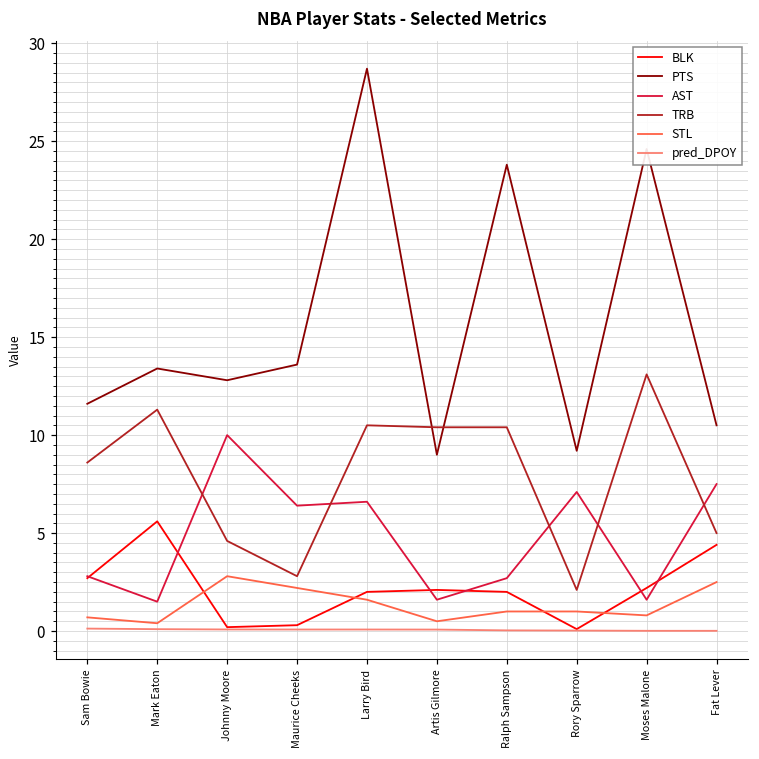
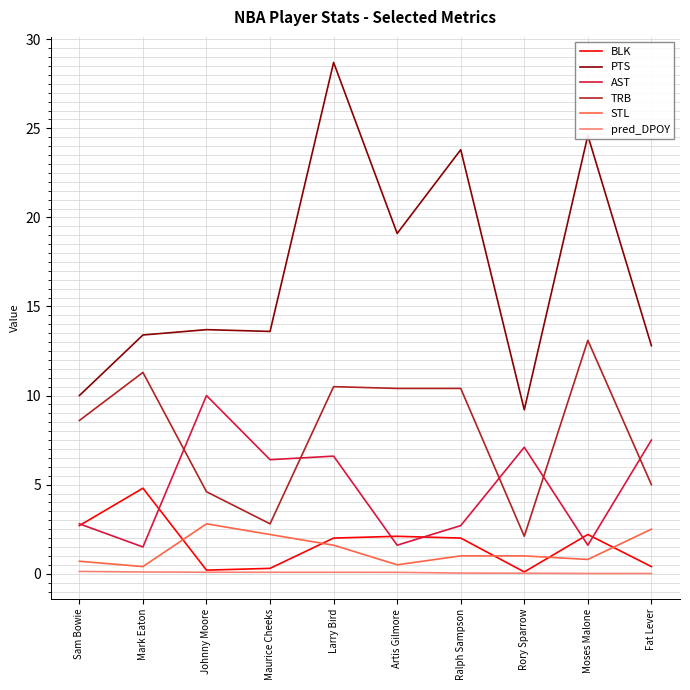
PTS, Sam Bowie: 11.6 -> 10.0
BLK, Mark Eaton: 5.6 -> 4.8
PTS, Johnny Moore: 12.8 -> 13.7
PTS, Artis Gilmore: 9.0 -> 19.1
BLK, Fat Lever: 4.4 -> 0.4
PTS, Fat Lever: 10.5 -> 12.8
